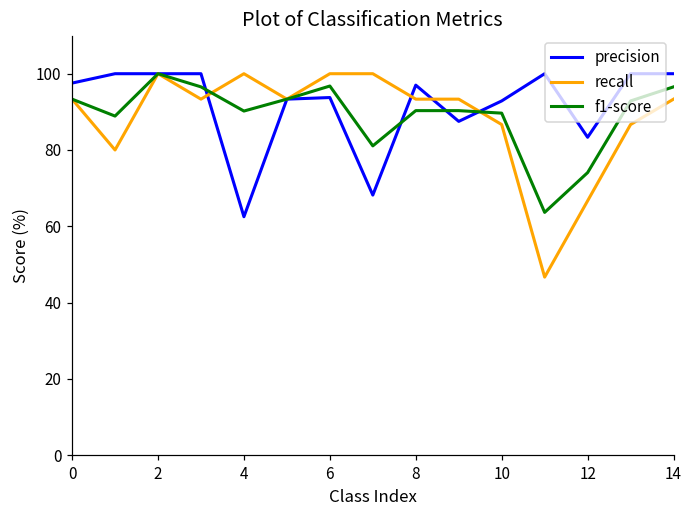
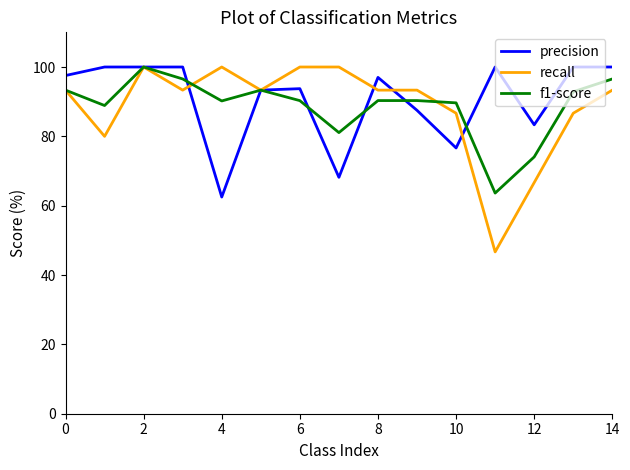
f1-score, 6: 97 -> 90
precision, 10: 93 -> 77
